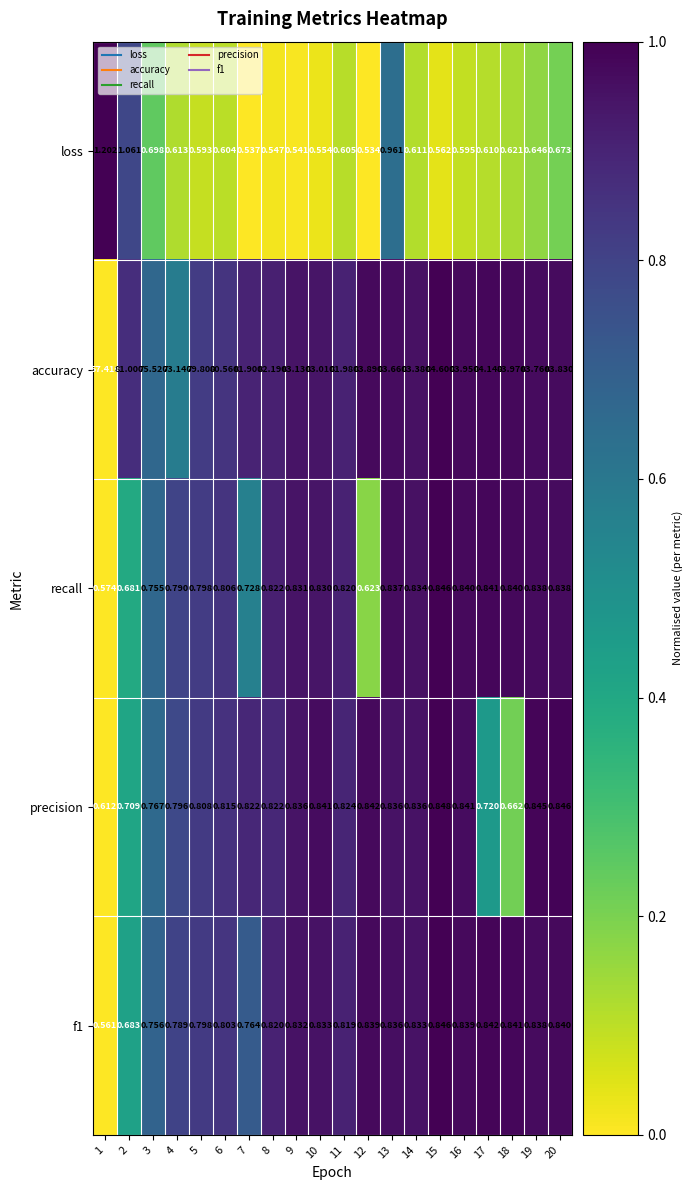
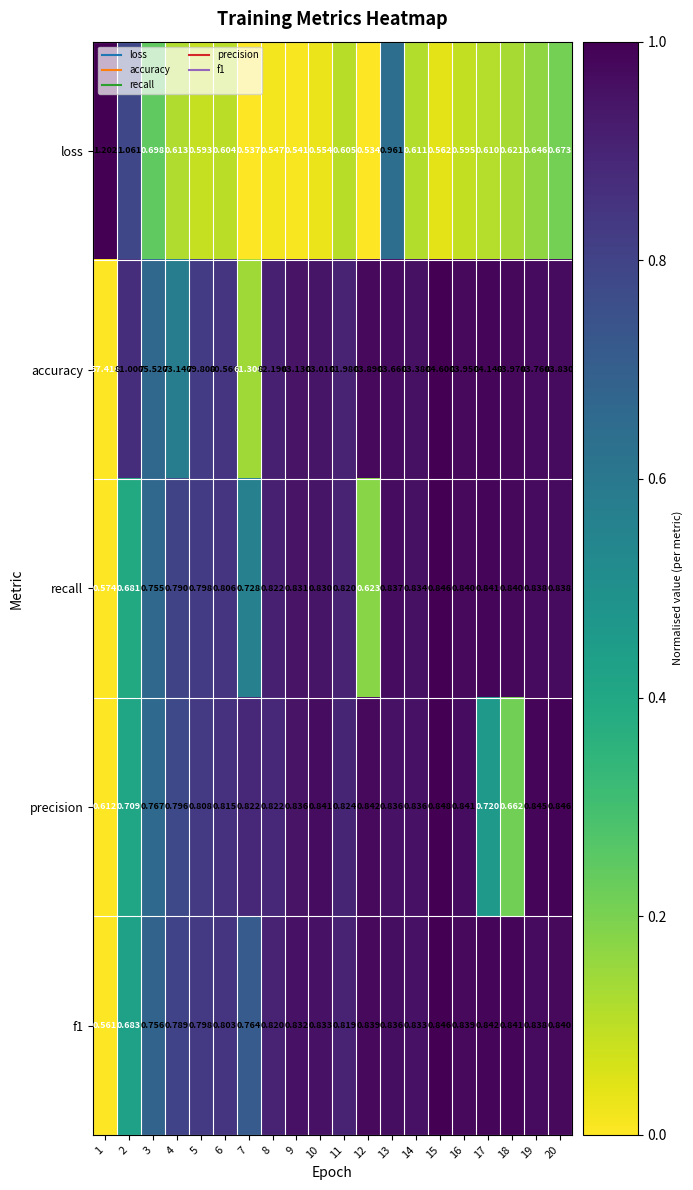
accuracy, 7: 81.900 -> 61.300
